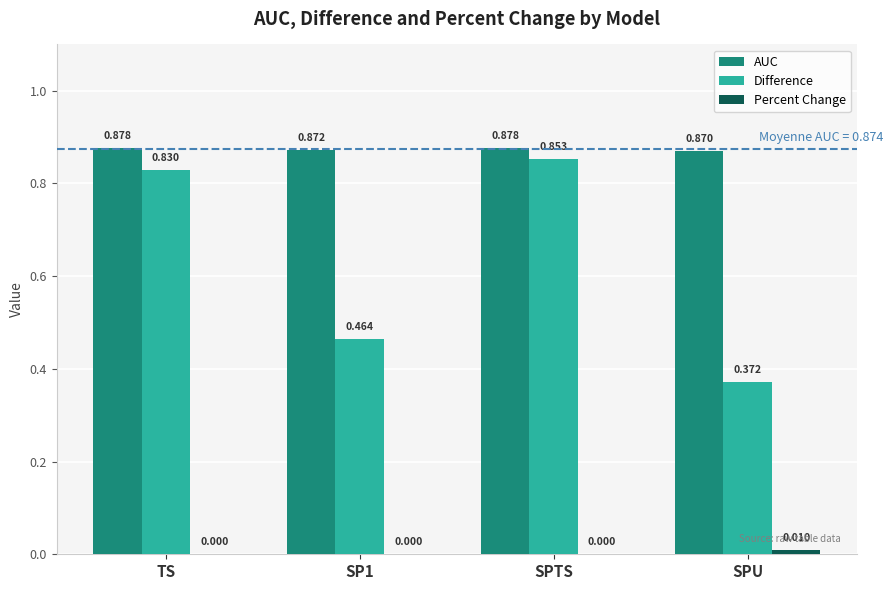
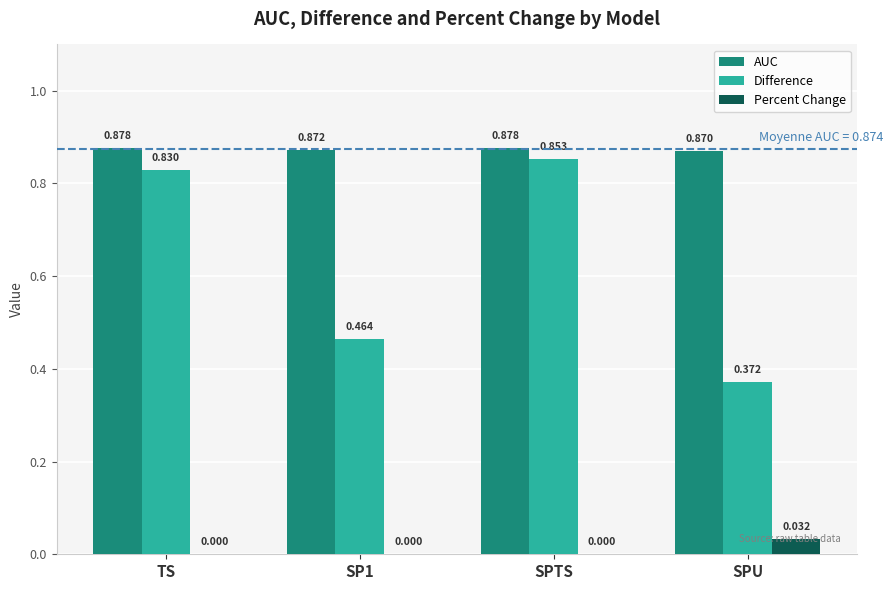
Percent Change, SPU: 0.010 -> 0.032
